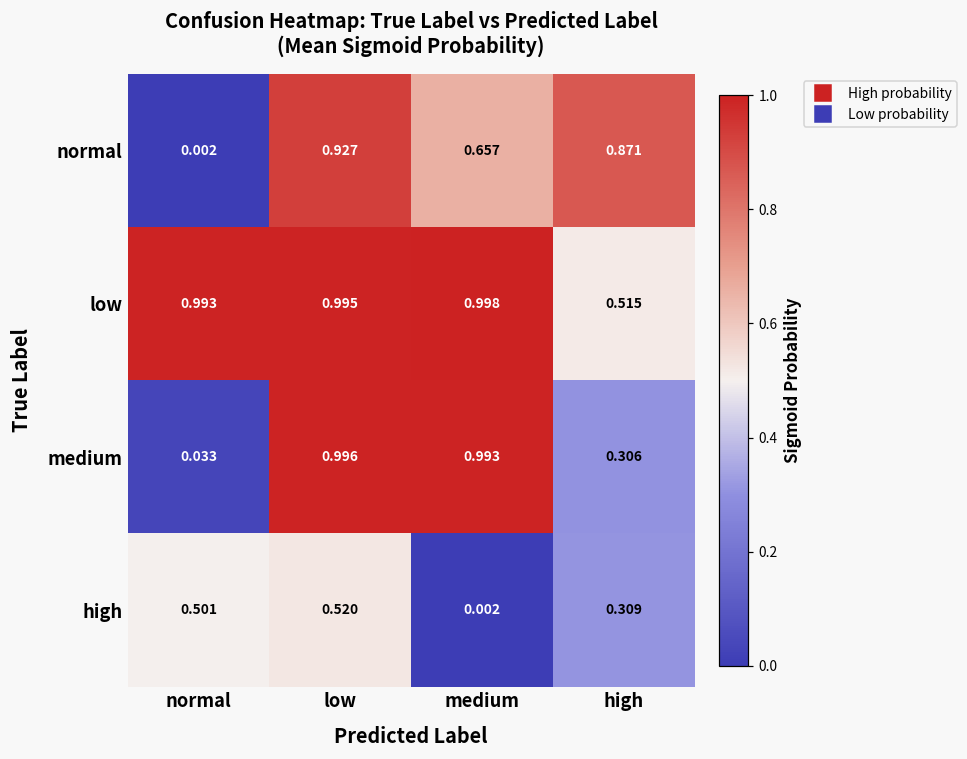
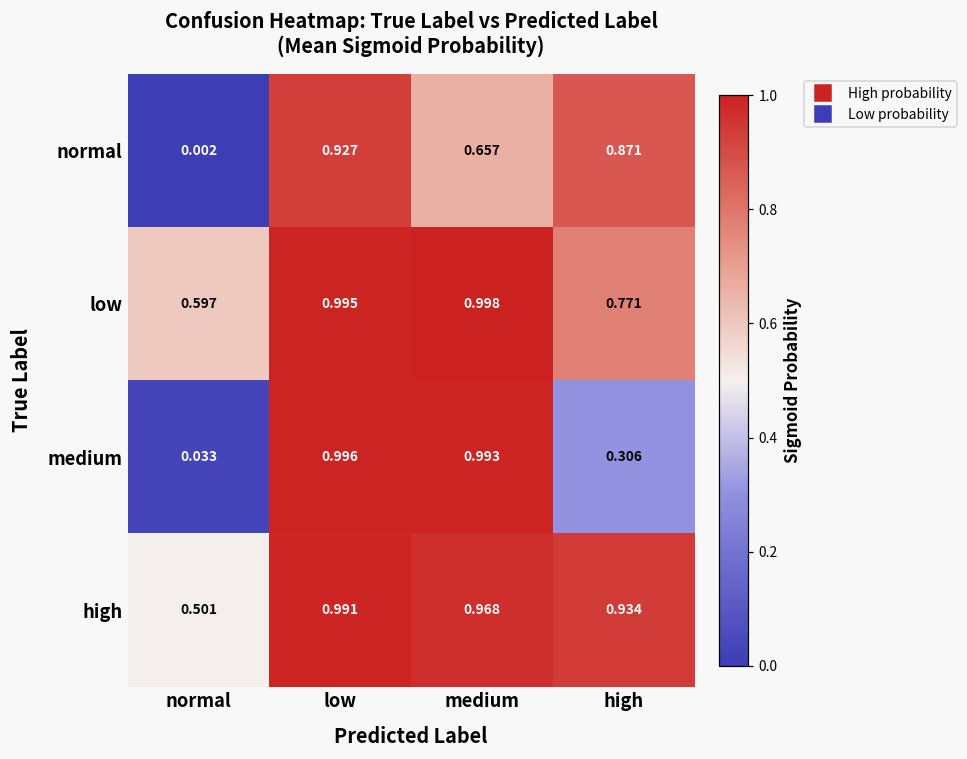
low, normal: 0.993 -> 0.597
low, high: 0.515 -> 0.771
high, low: 0.520 -> 0.991
high, medium: 0.002 -> 0.968
high, high: 0.309 -> 0.934
